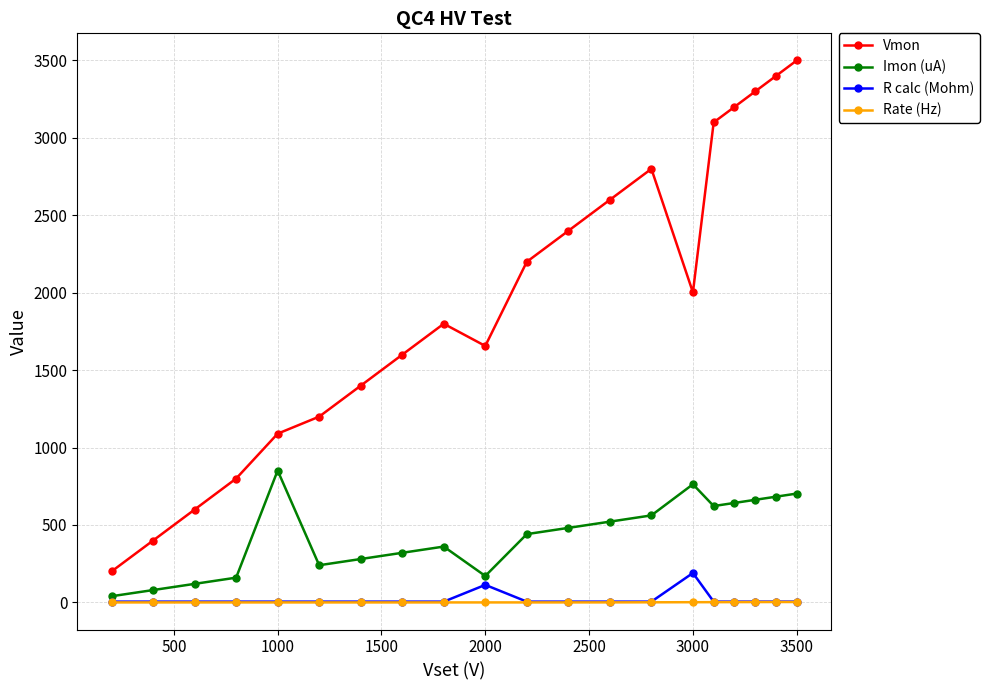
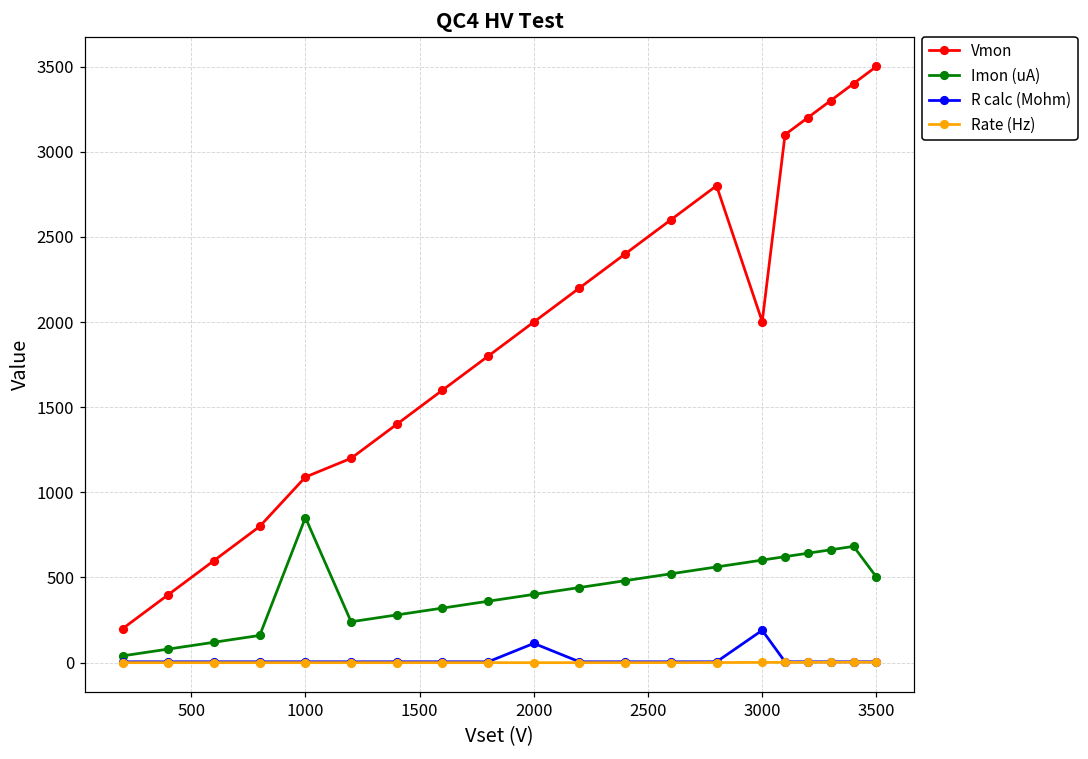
Vmon, 2000: 1660 -> 2000
Imon (uA), 2000: 170 -> 400
Imon (uA), 3000: 760 -> 600
Imon (uA), 3500: 700 -> 500
